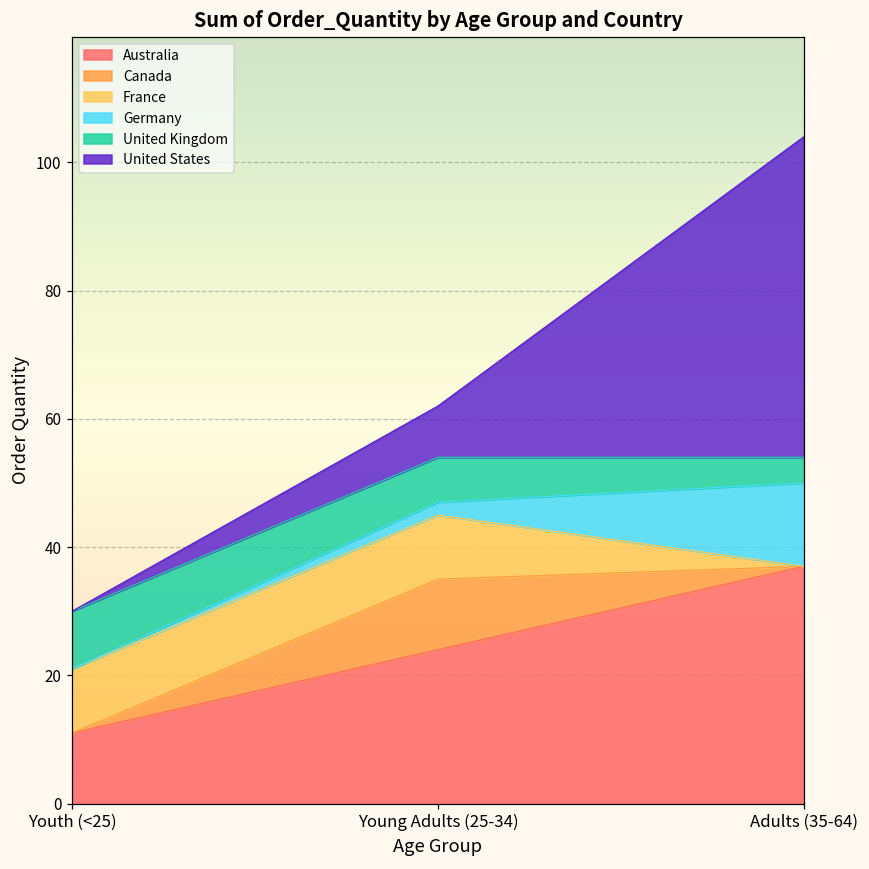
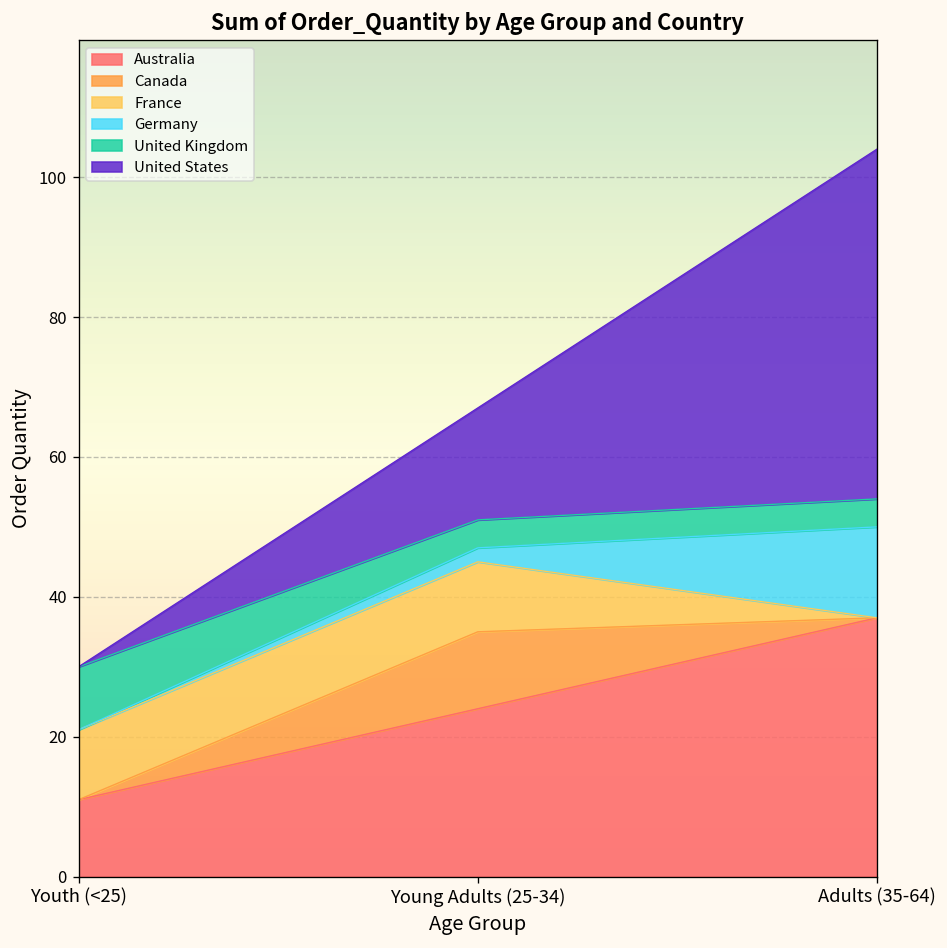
United Kingdom, Young Adults (25-34): 7 -> 4
United States, Young Adults (25-34): 8 -> 16
